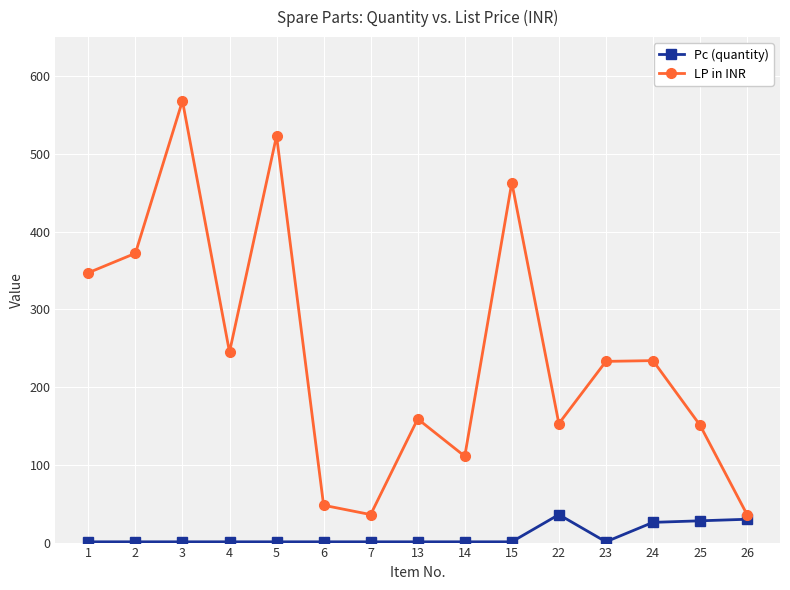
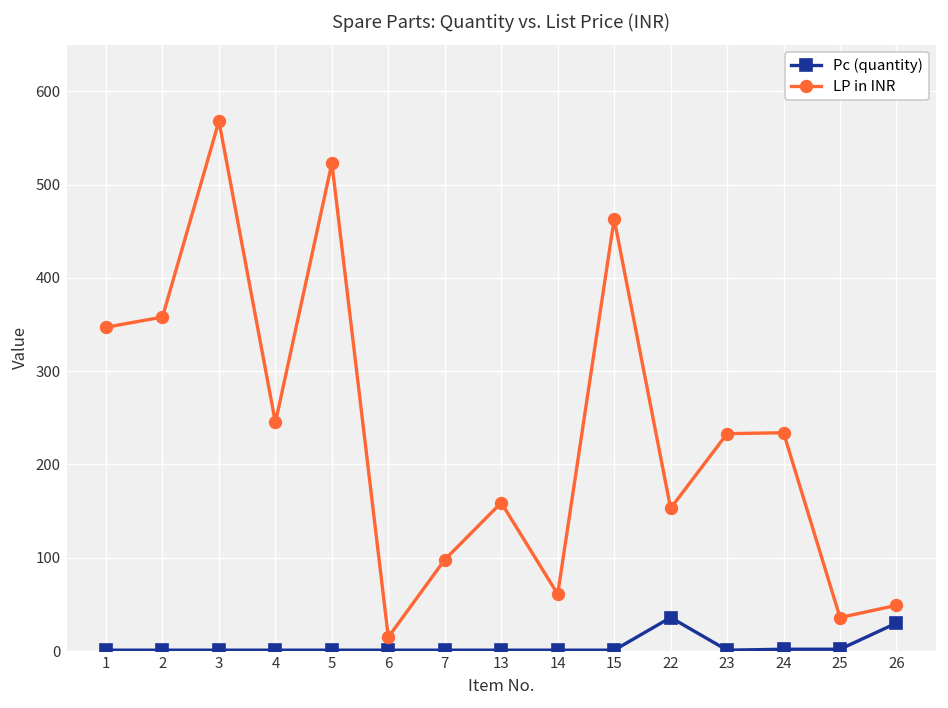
LP in INR, 2: 370 -> 360
LP in INR, 6: 50 -> 20
LP in INR, 7: 40 -> 100
LP in INR, 14: 110 -> 60
Pc (quantity), 24: 30 -> 0
Pc (quantity), 25: 30 -> 0
LP in INR, 25: 150 -> 40
LP in INR, 26: 40 -> 50
